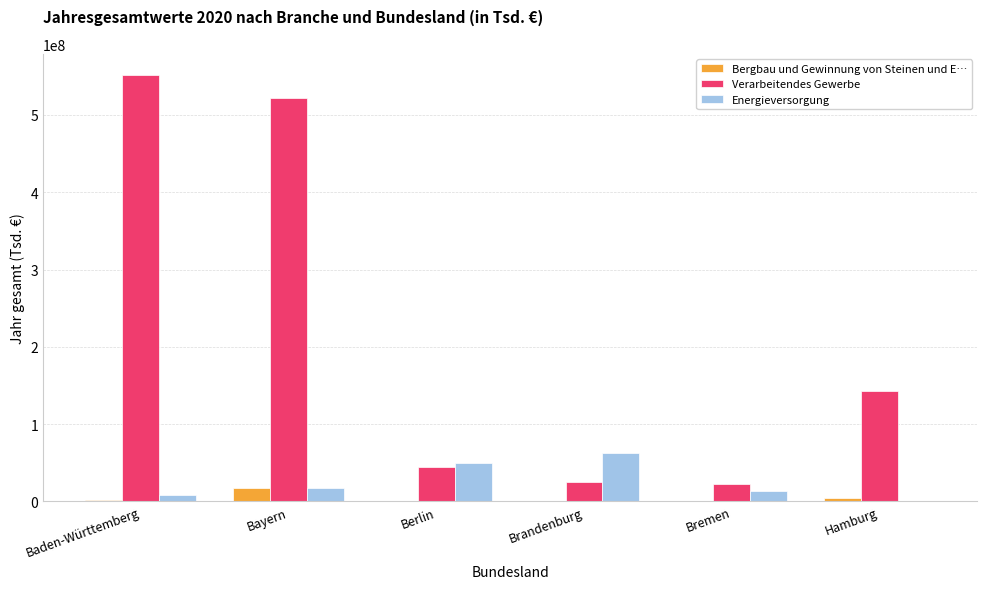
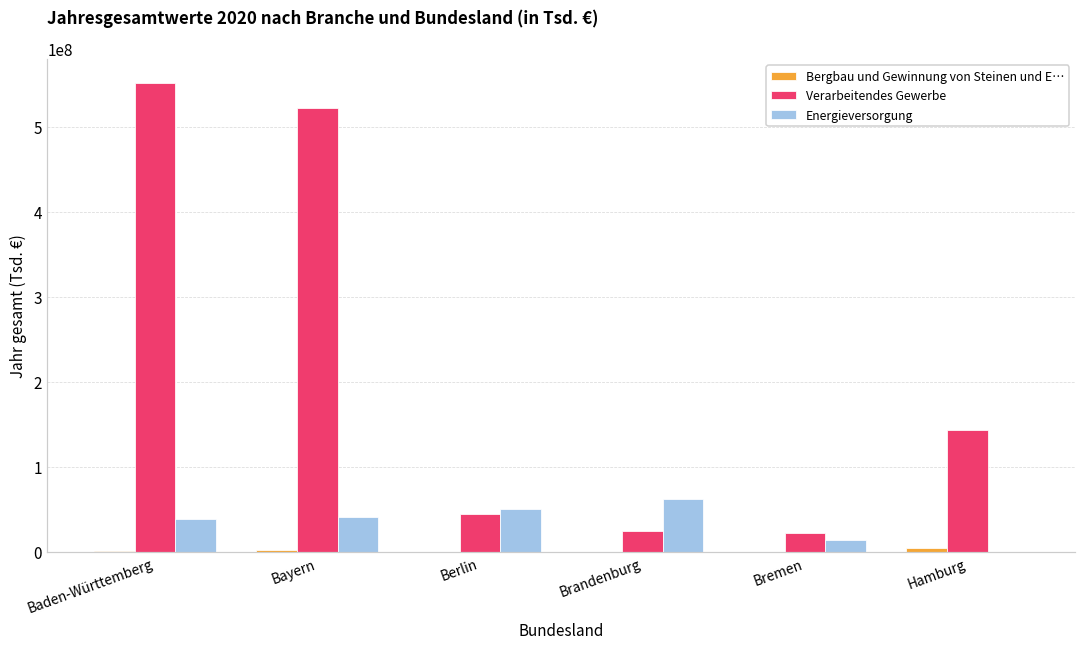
Energieversorgung, Baden-Württemberg: 10000000 -> 40000000
Bergbau und Gewinnung von Steinen und E…, Bayern: 20000000 -> 0
Energieversorgung, Bayern: 20000000 -> 40000000
